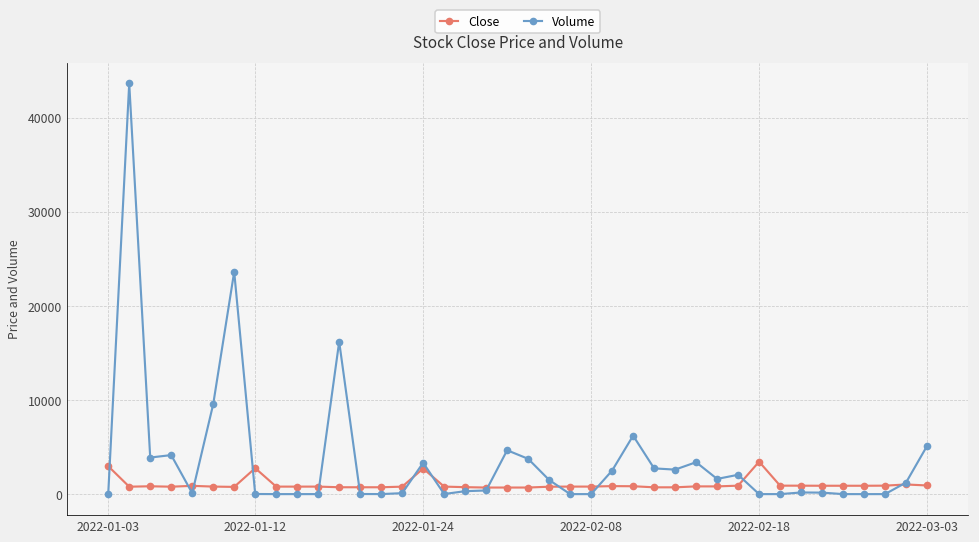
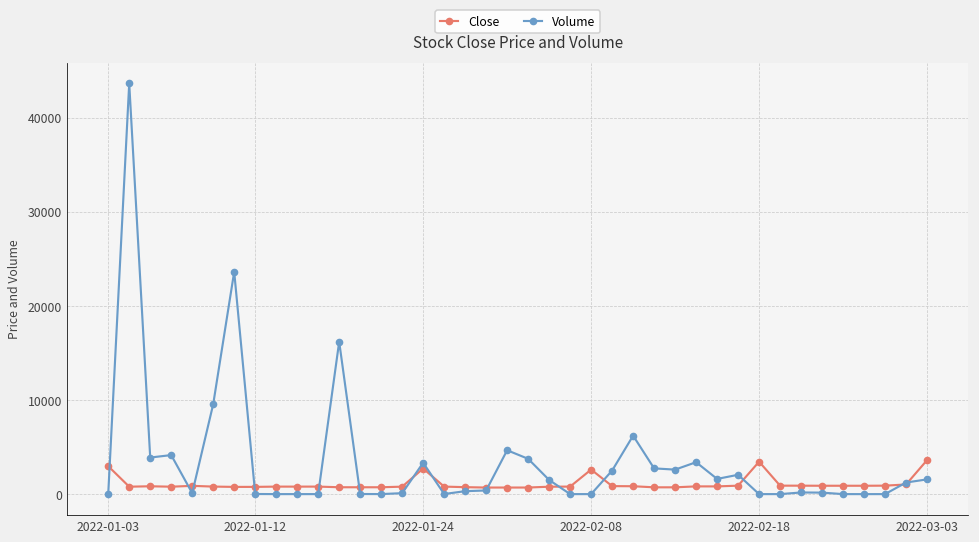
Close, 2022-01-12: 3000 -> 1000
Close, 2022-02-08: 1000 -> 3000
Close, 2022-03-03: 1000 -> 4000
Volume, 2022-03-03: 5000 -> 2000
